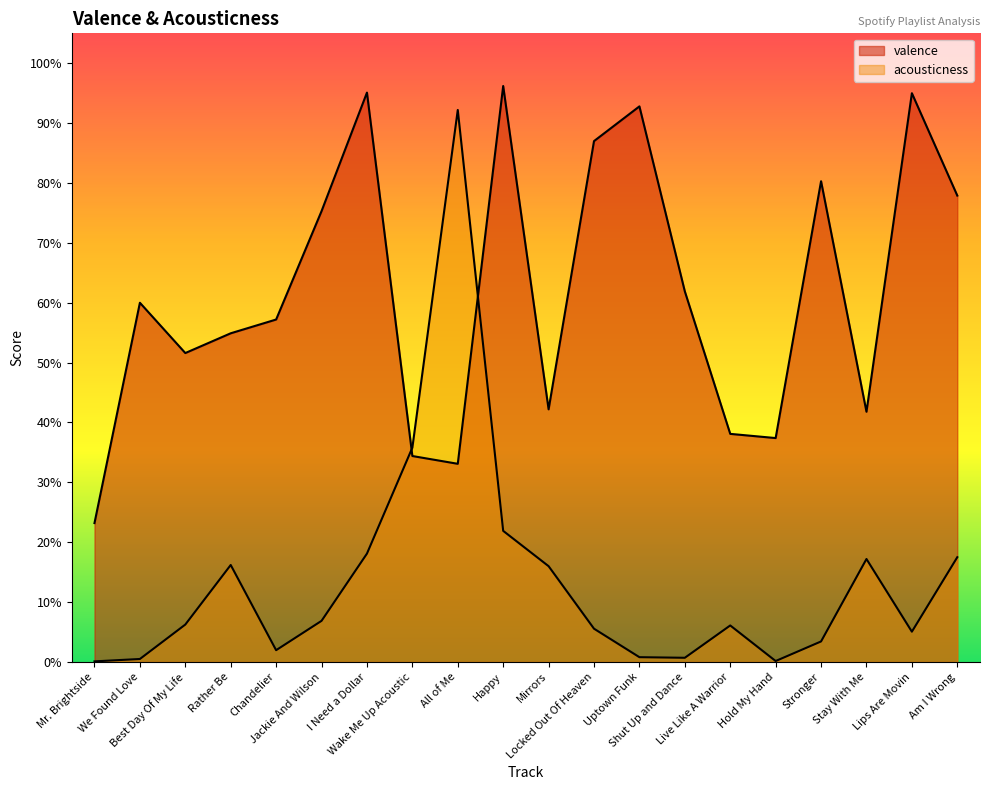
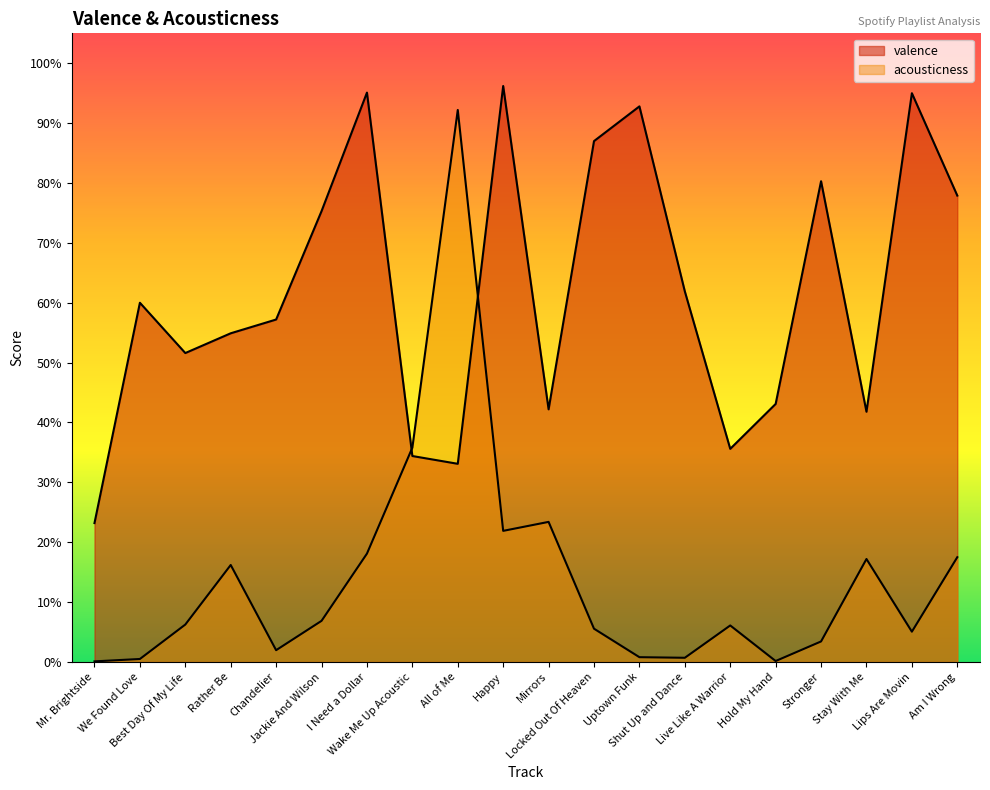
acousticness, Mirrors: 16% -> 23%
valence, Live Like A Warrior: 38% -> 36%
valence, Hold My Hand: 37% -> 43%
